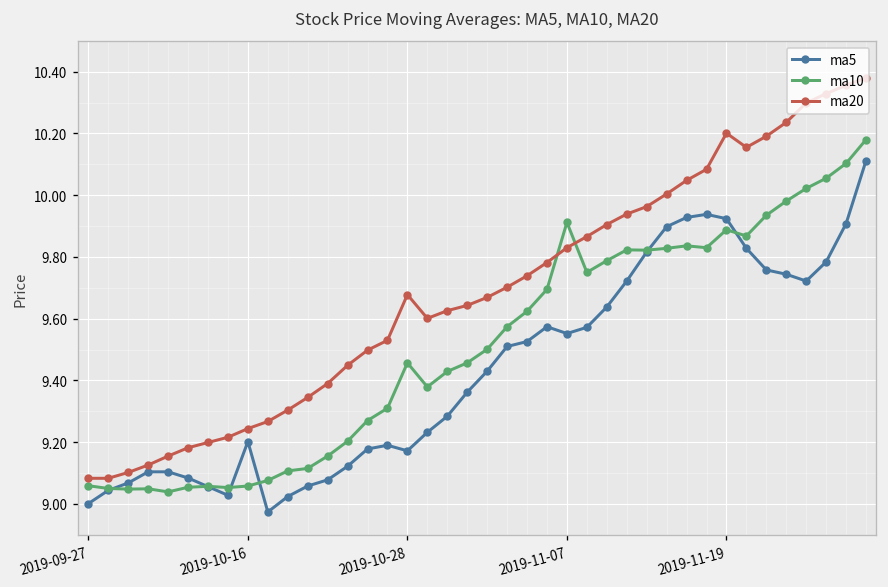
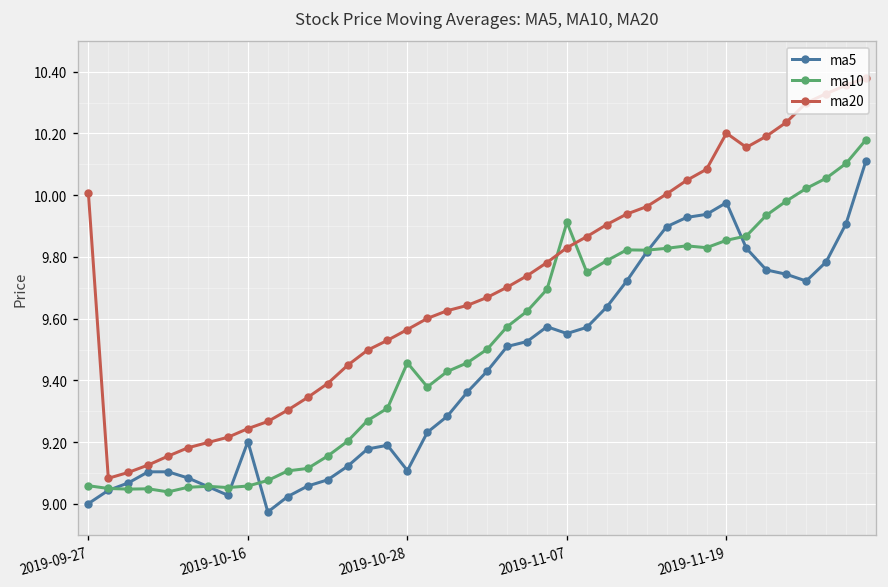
ma20, 2019-09-27: 9.08 -> 10.01
ma5, 2019-10-28: 9.17 -> 9.11
ma20, 2019-10-28: 9.68 -> 9.57
ma5, 2019-11-19: 9.92 -> 9.98
ma10, 2019-11-19: 9.89 -> 9.85
